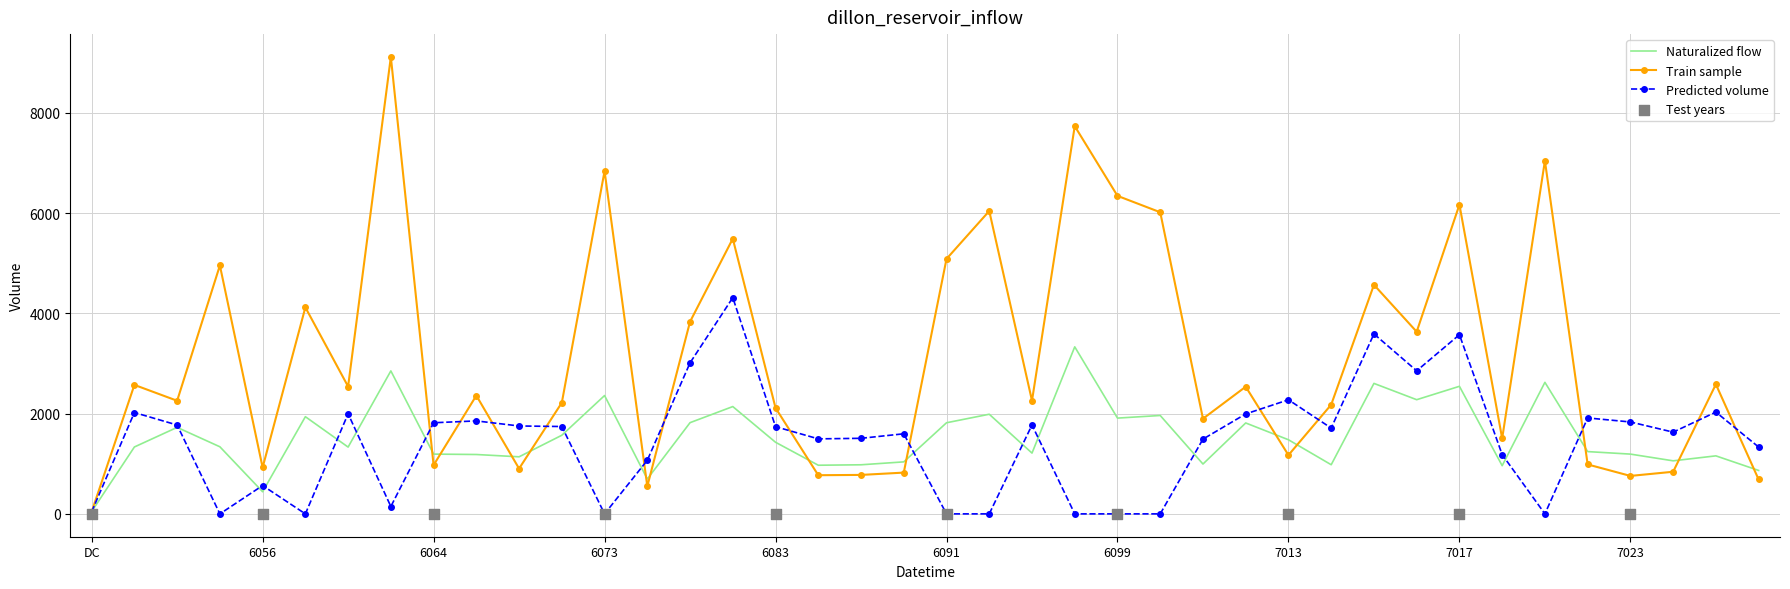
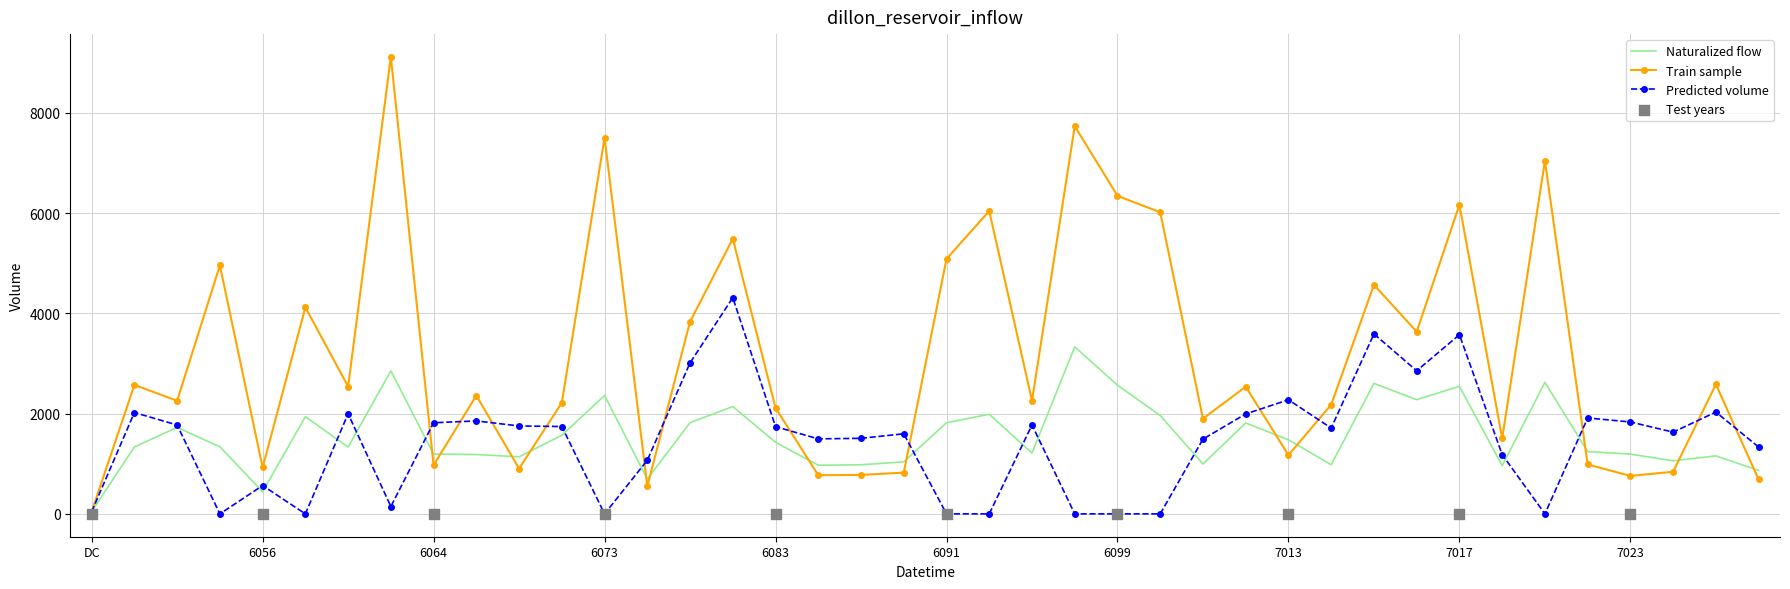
Train sample, 6073: 6800 -> 7500
Naturalized flow, 6099: 1900 -> 2600
